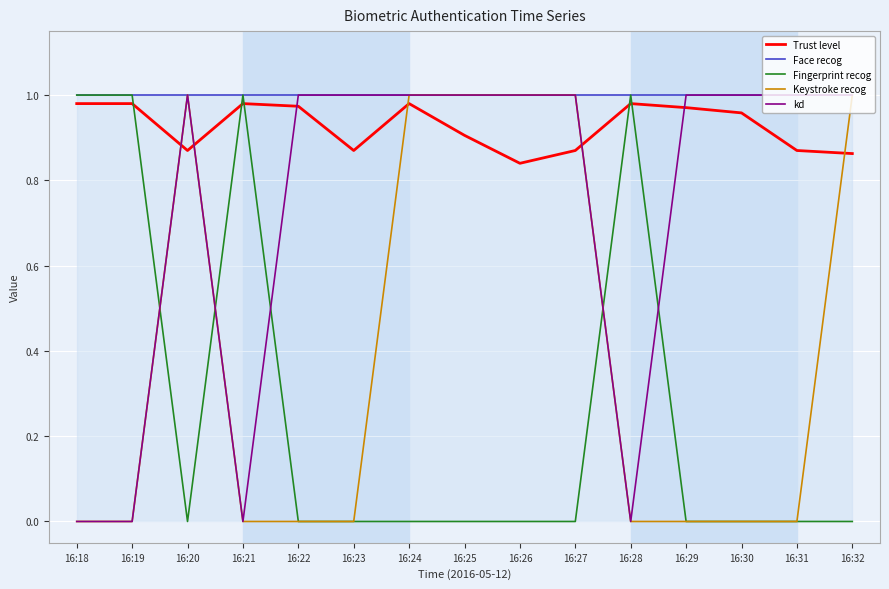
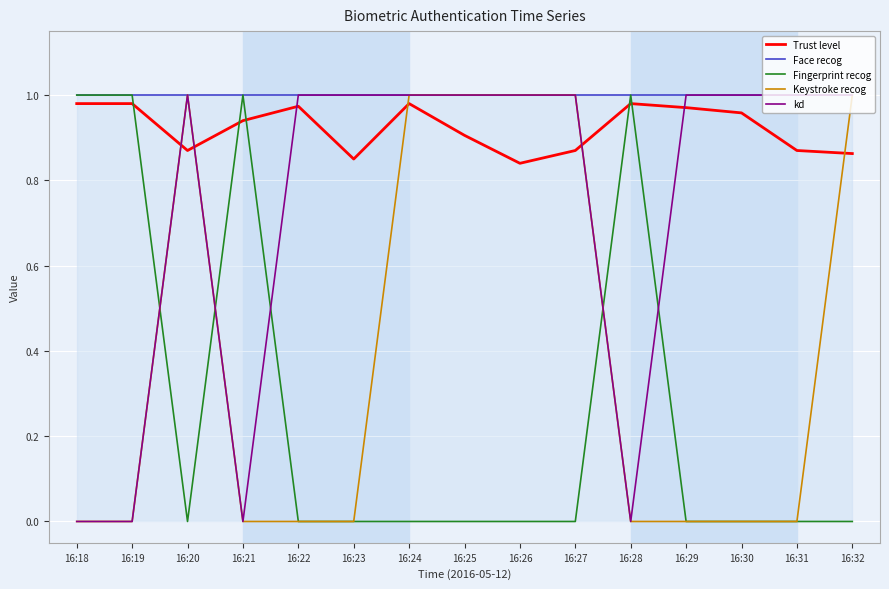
Trust level, 16:21: 0.98 -> 0.94
Trust level, 16:23: 0.87 -> 0.85
